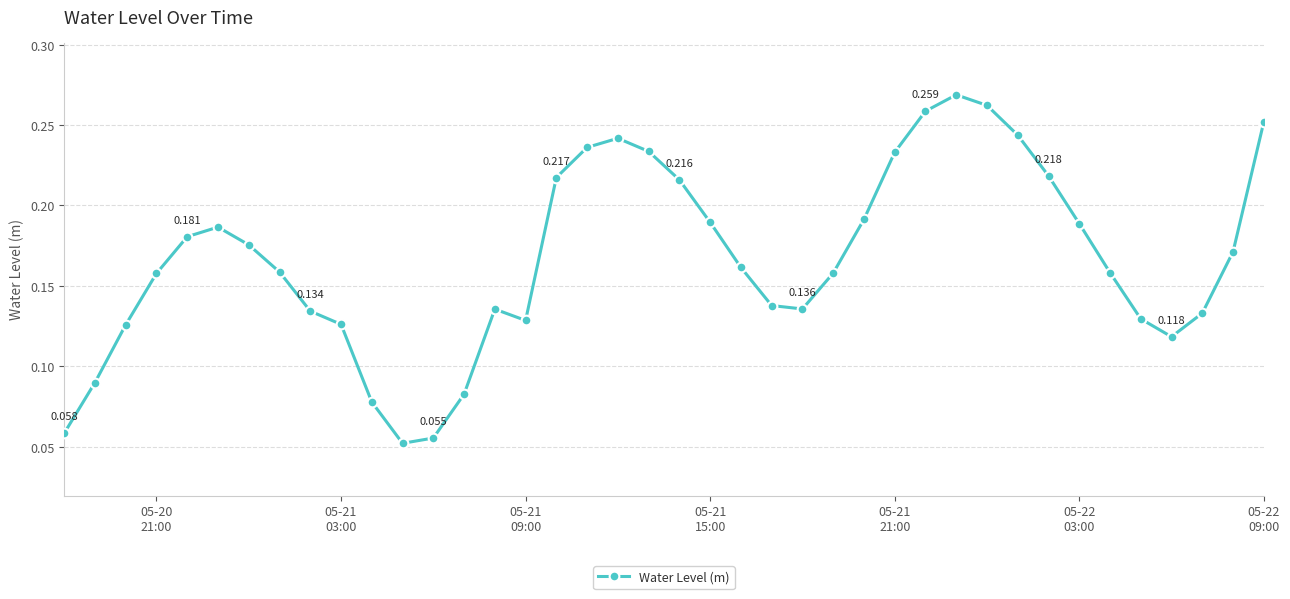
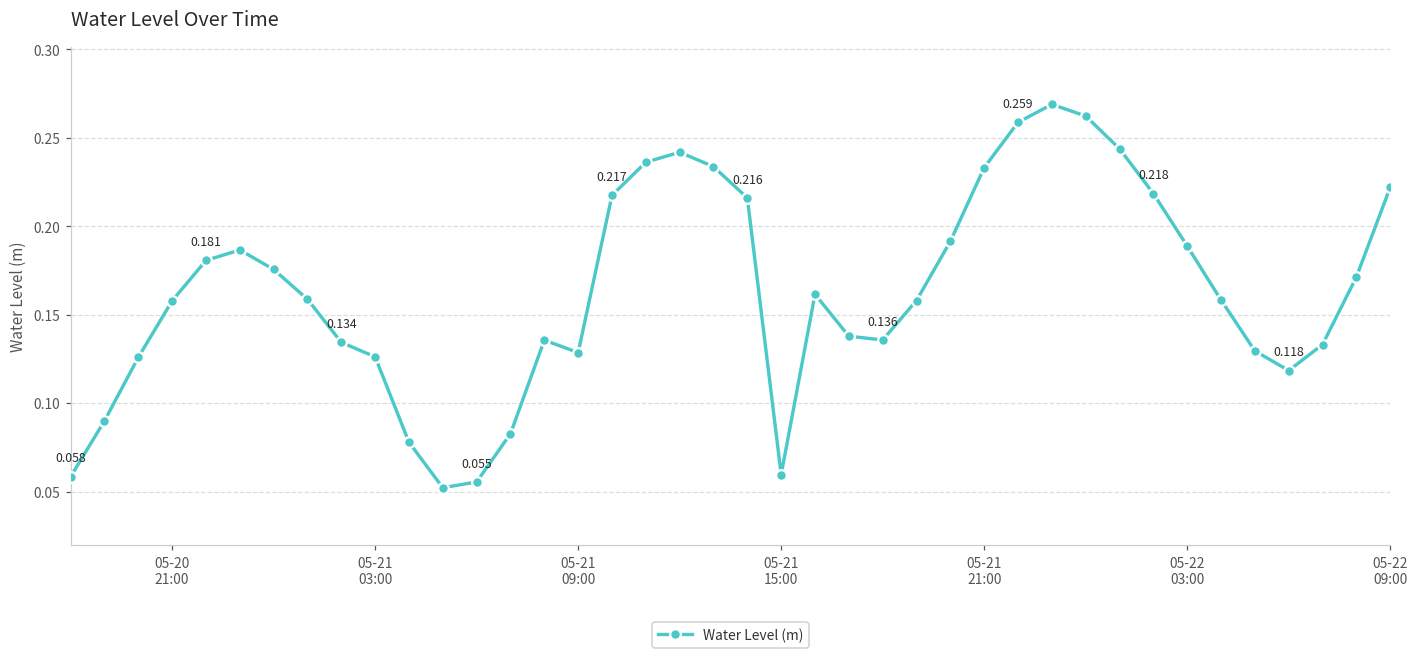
05-21 15:00: 0.190 -> 0.060
05-22 09:00: 0.252 -> 0.222
